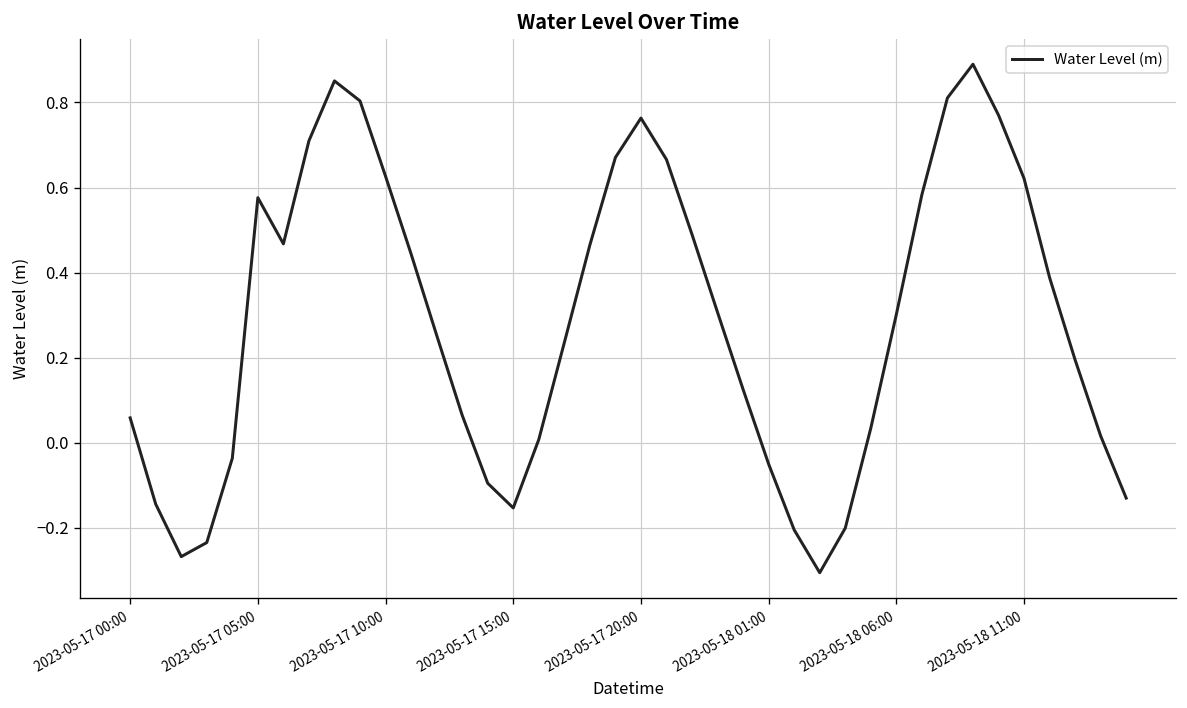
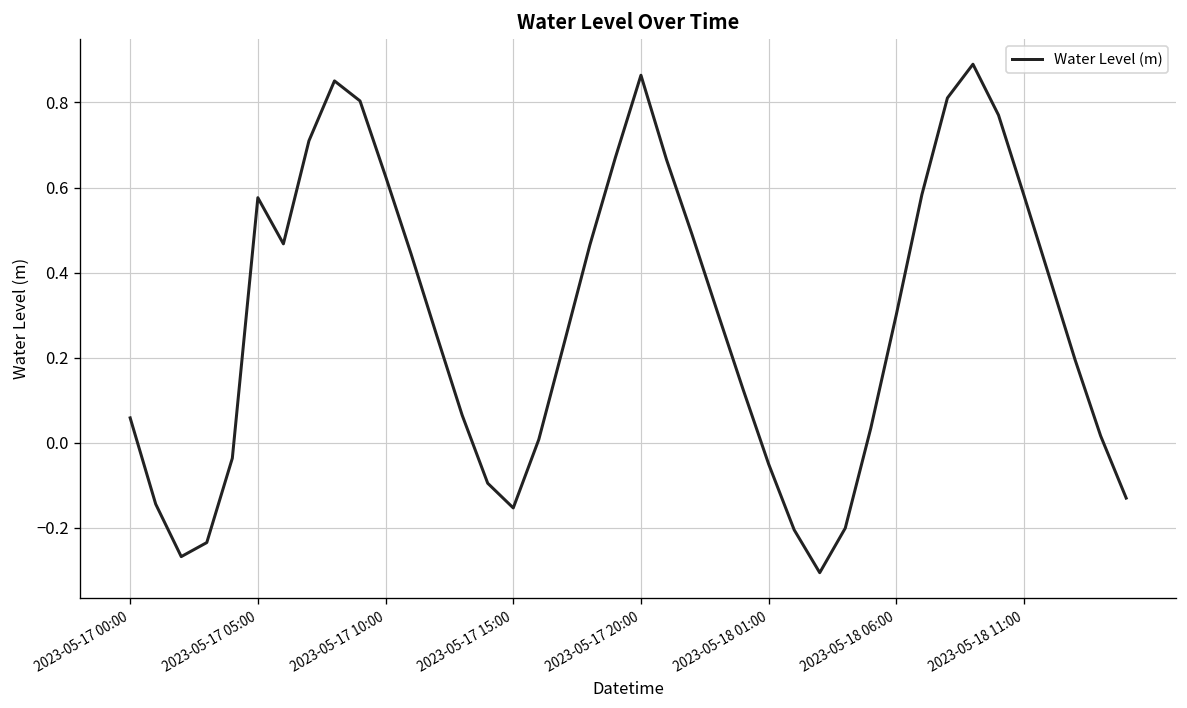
2023-05-17 20:00: 0.76 -> 0.86
2023-05-18 11:00: 0.62 -> 0.58
